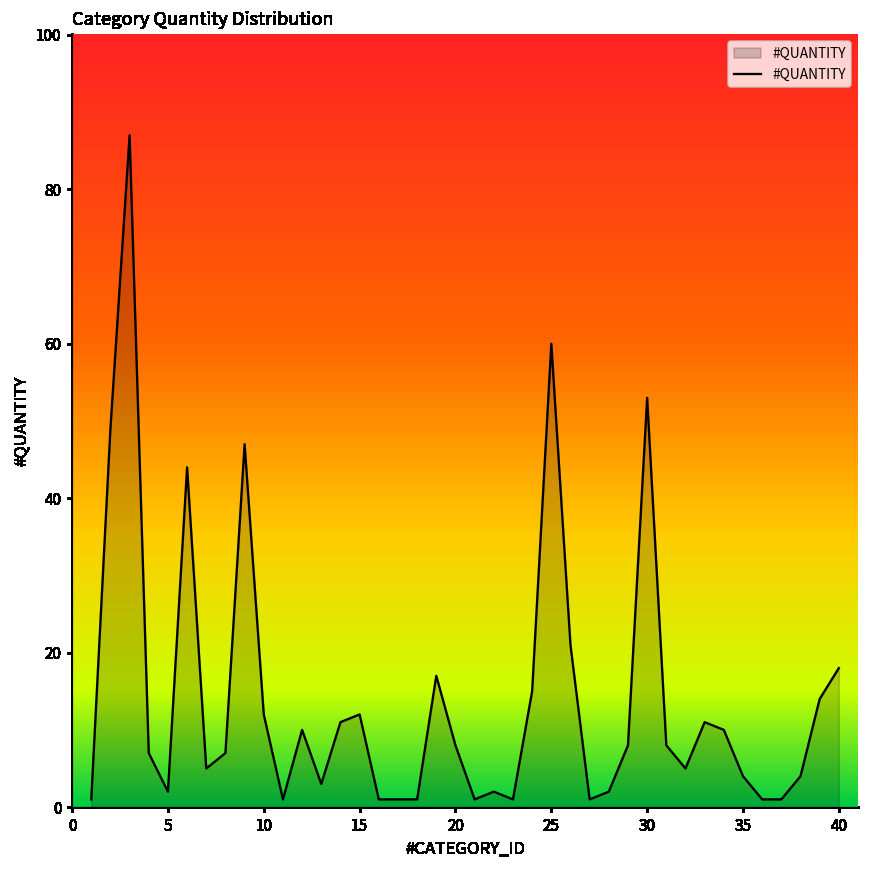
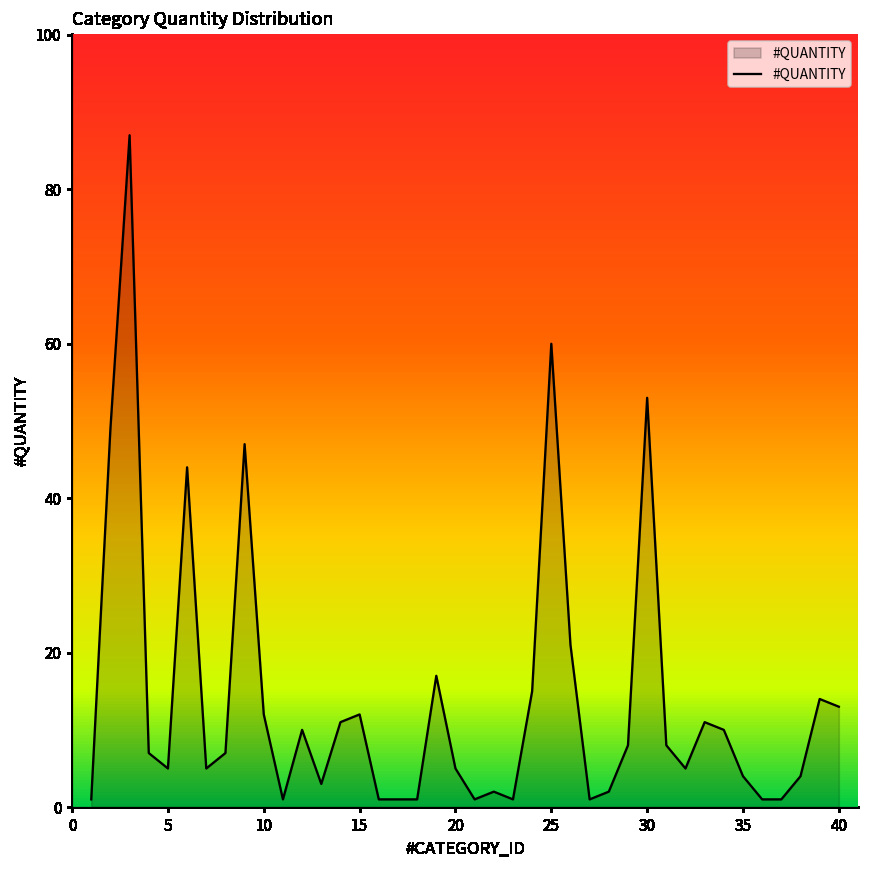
5: 2 -> 5
20: 8 -> 5
40: 18 -> 13
